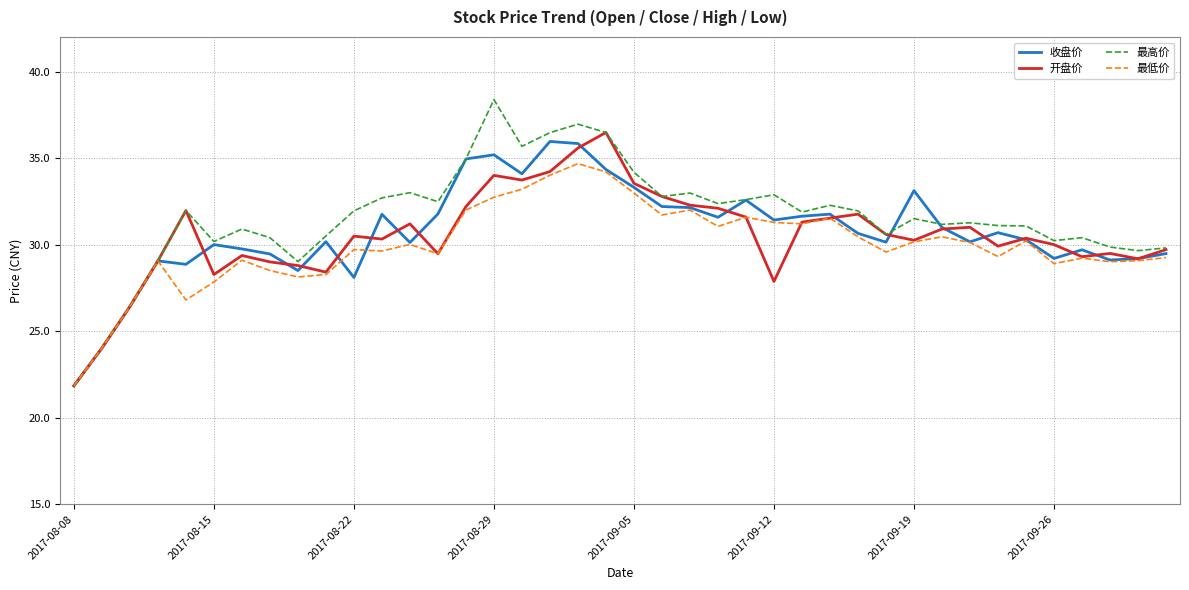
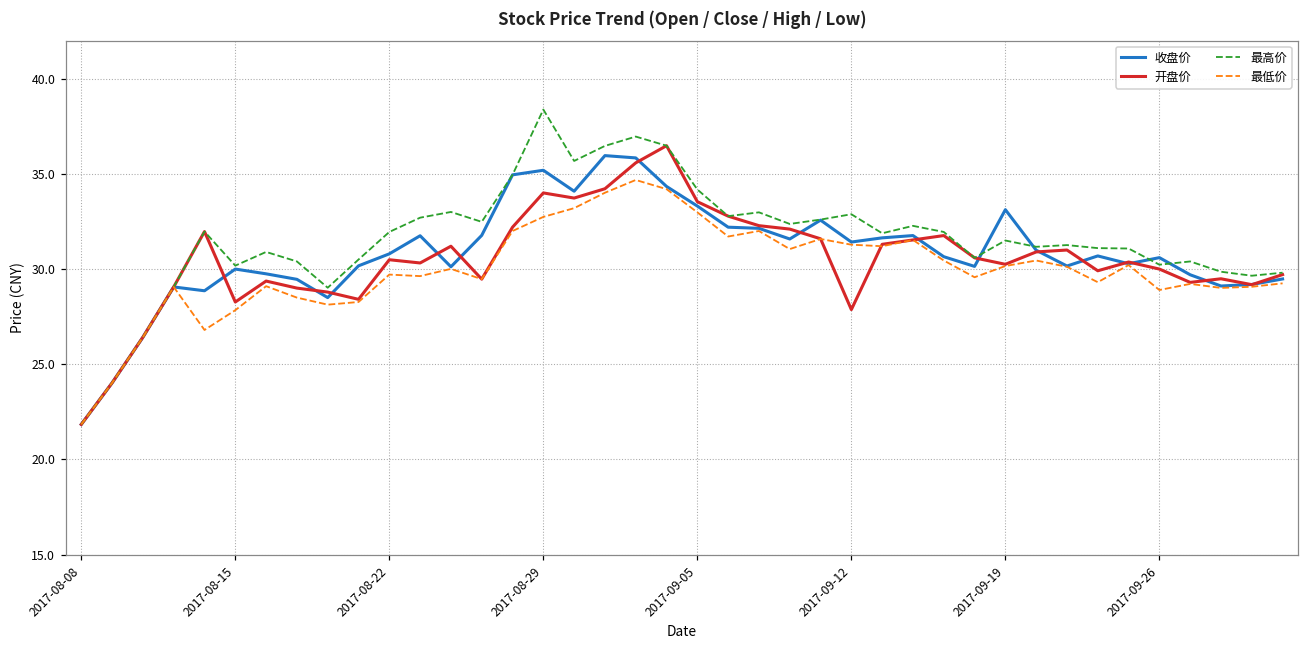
收盘价, 2017-08-22: 28.1 -> 30.8
收盘价, 2017-09-26: 29.2 -> 30.6
